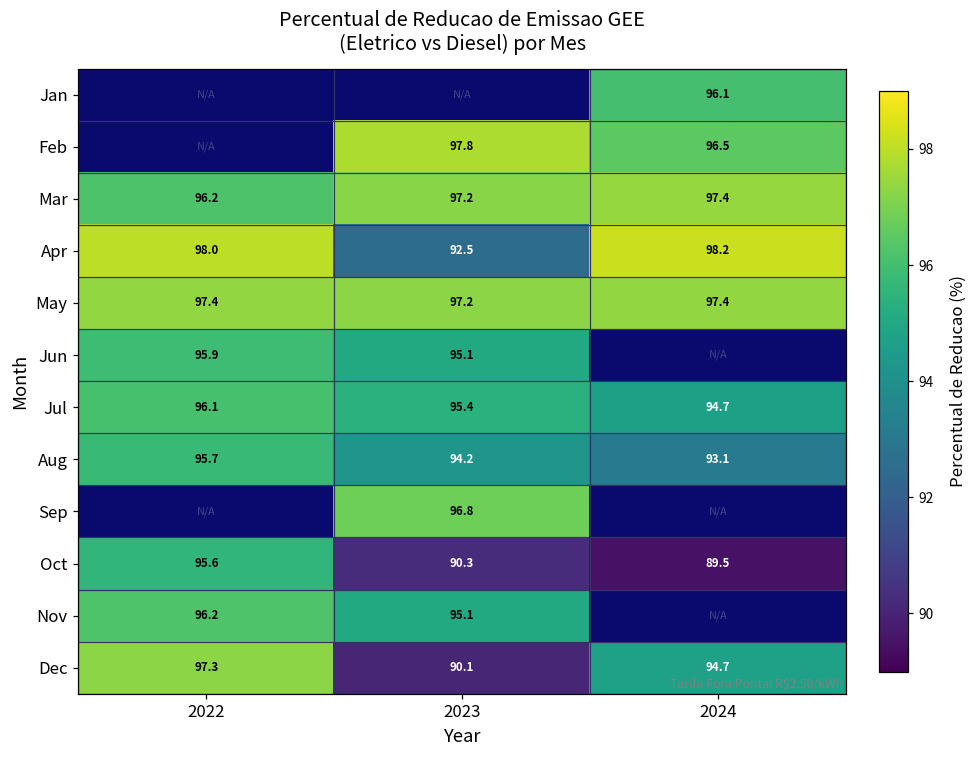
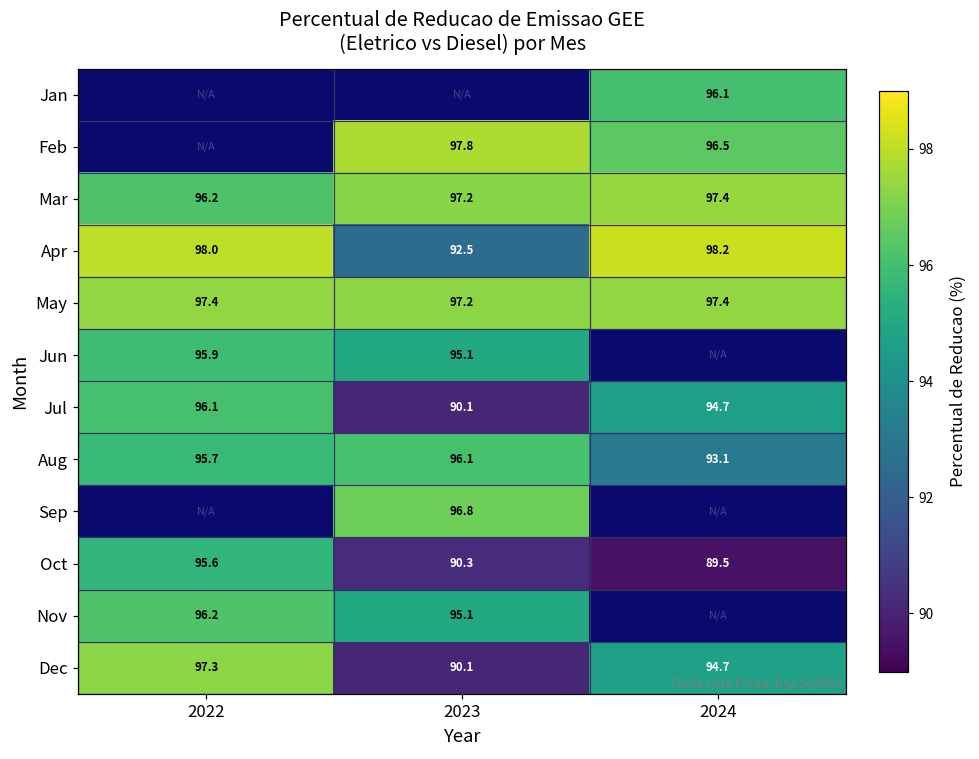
Jul, 2023: 95.4 -> 90.1
Aug, 2023: 94.2 -> 96.1
